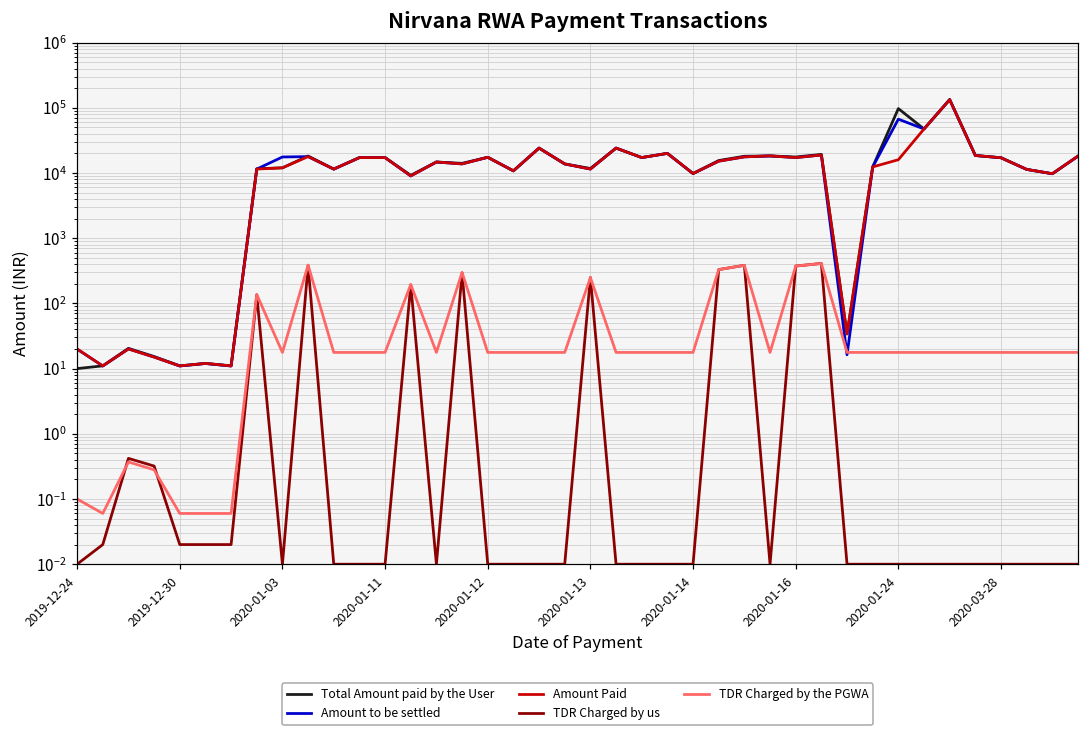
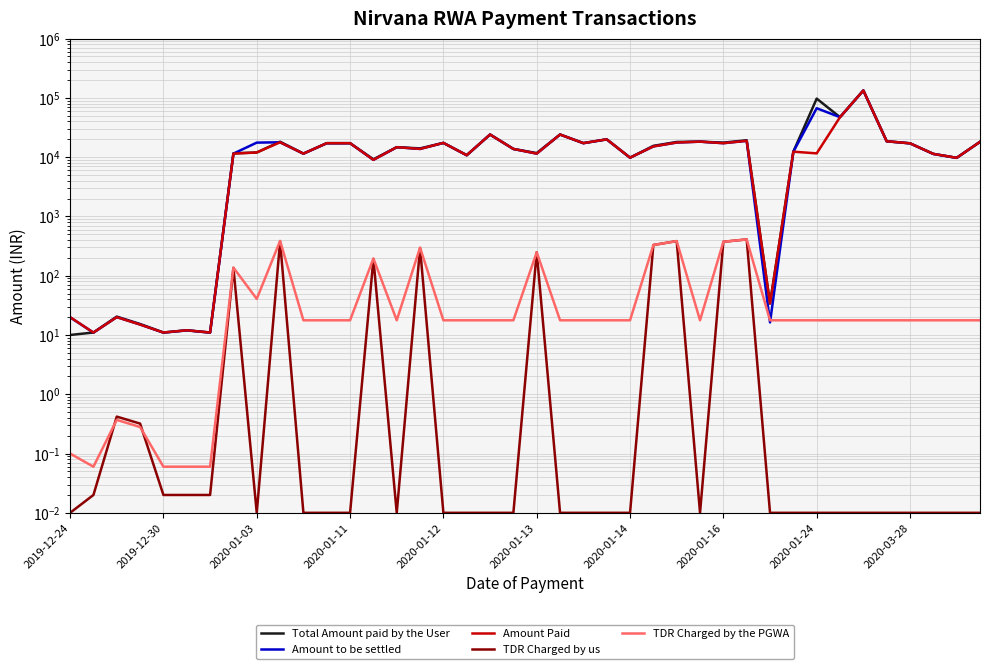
TDR Charged by the PGWA, 2020-01-03: 18 -> 40
Amount Paid, 2020-01-24: 16000 -> 12000
